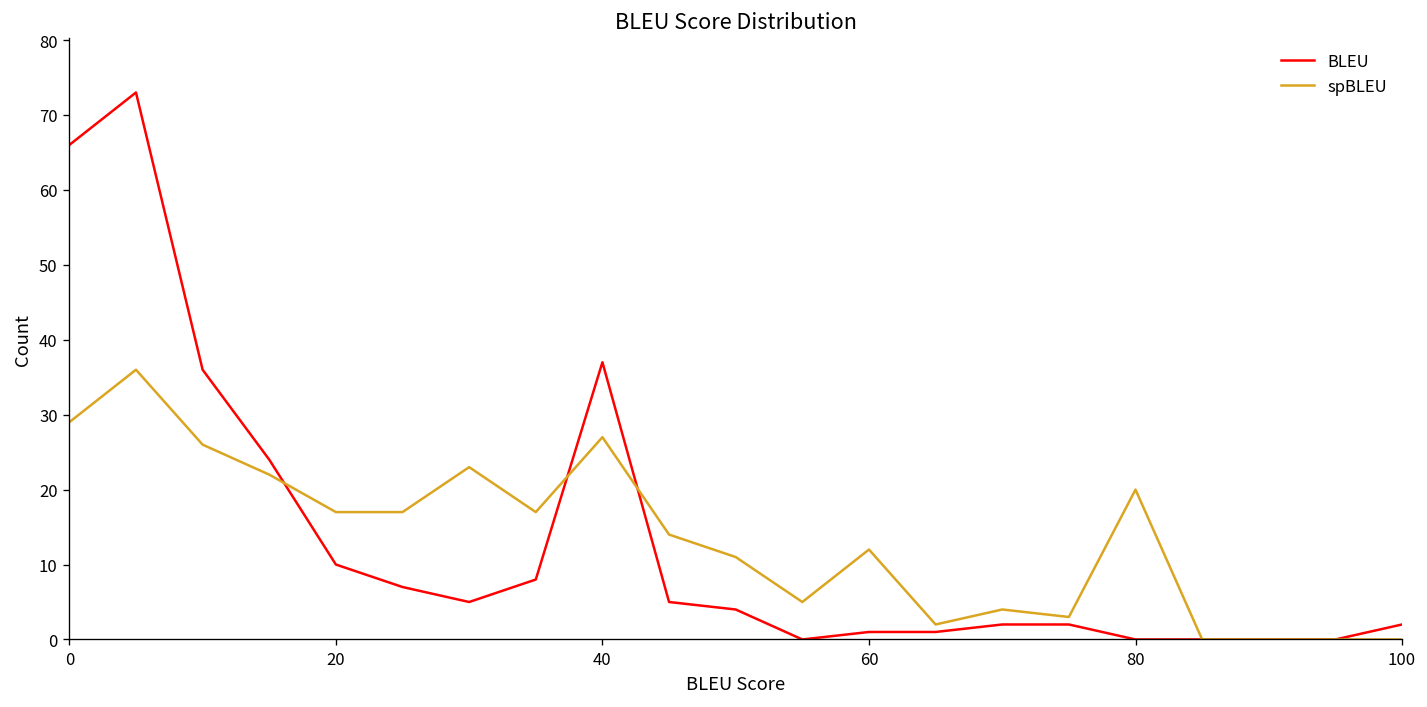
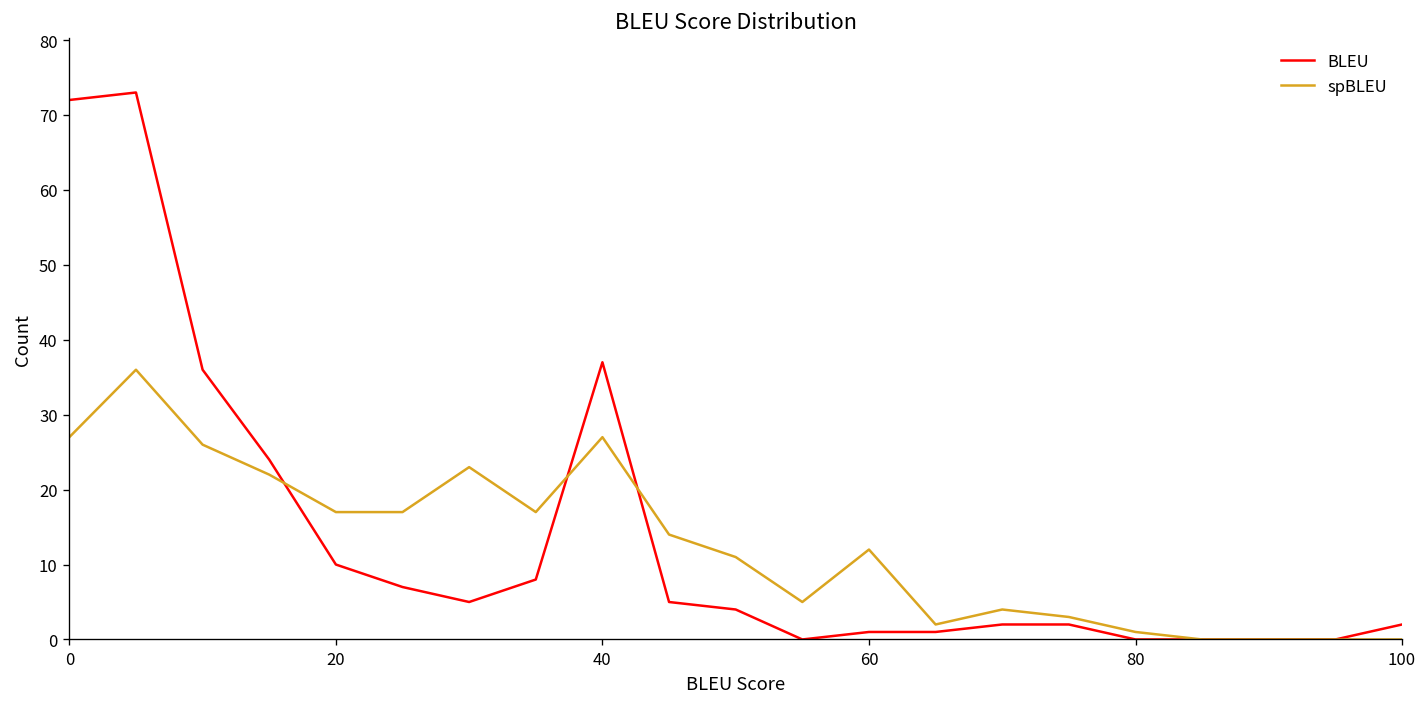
BLEU, 0: 66 -> 72
spBLEU, 0: 29 -> 27
spBLEU, 80: 20 -> 1
